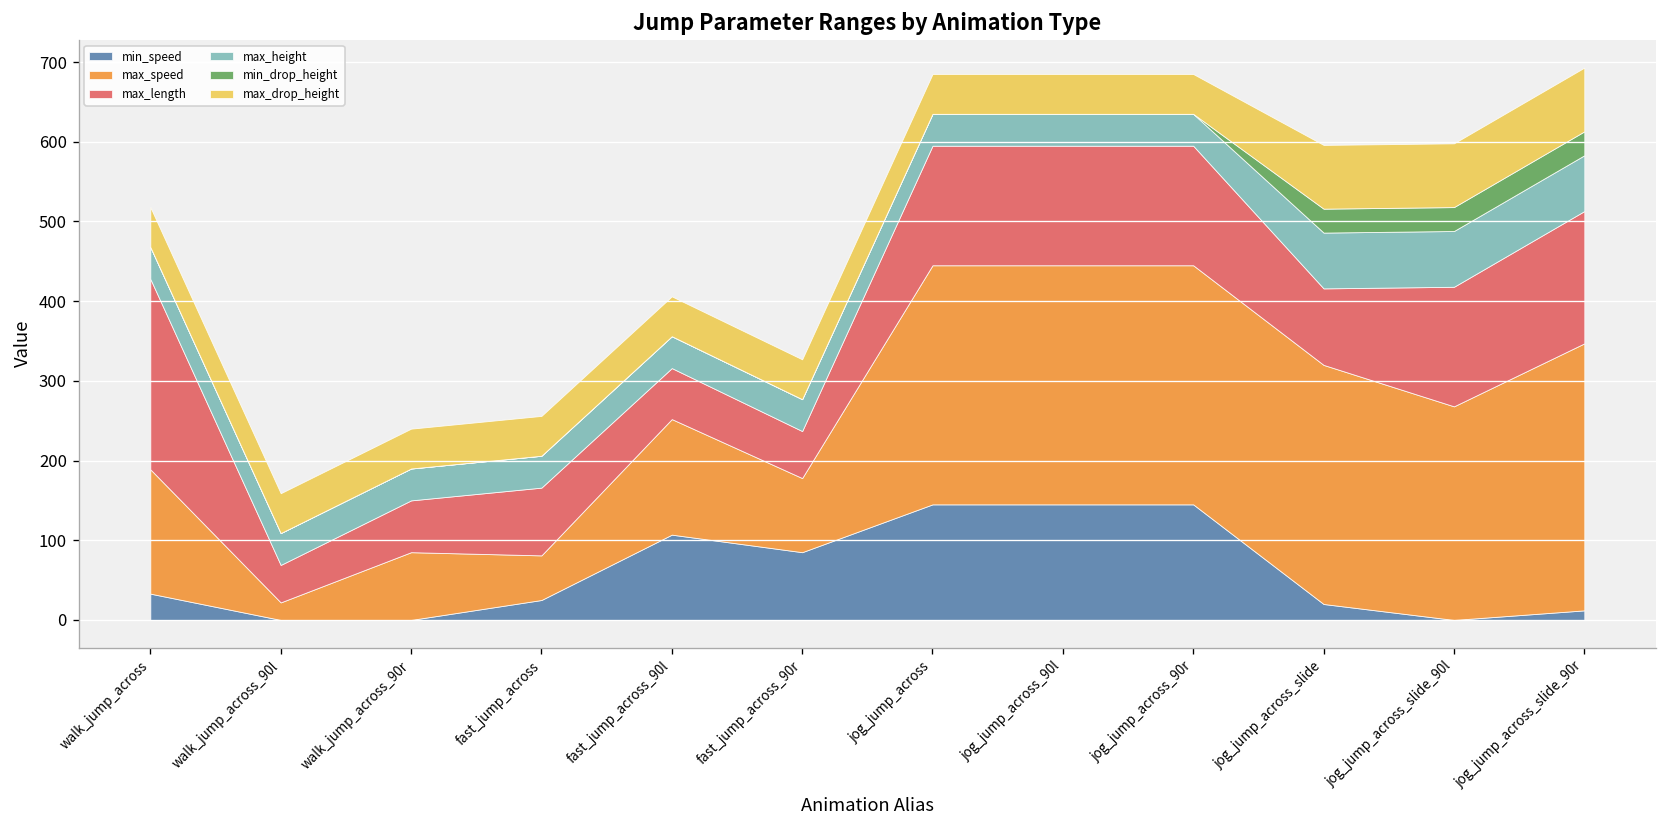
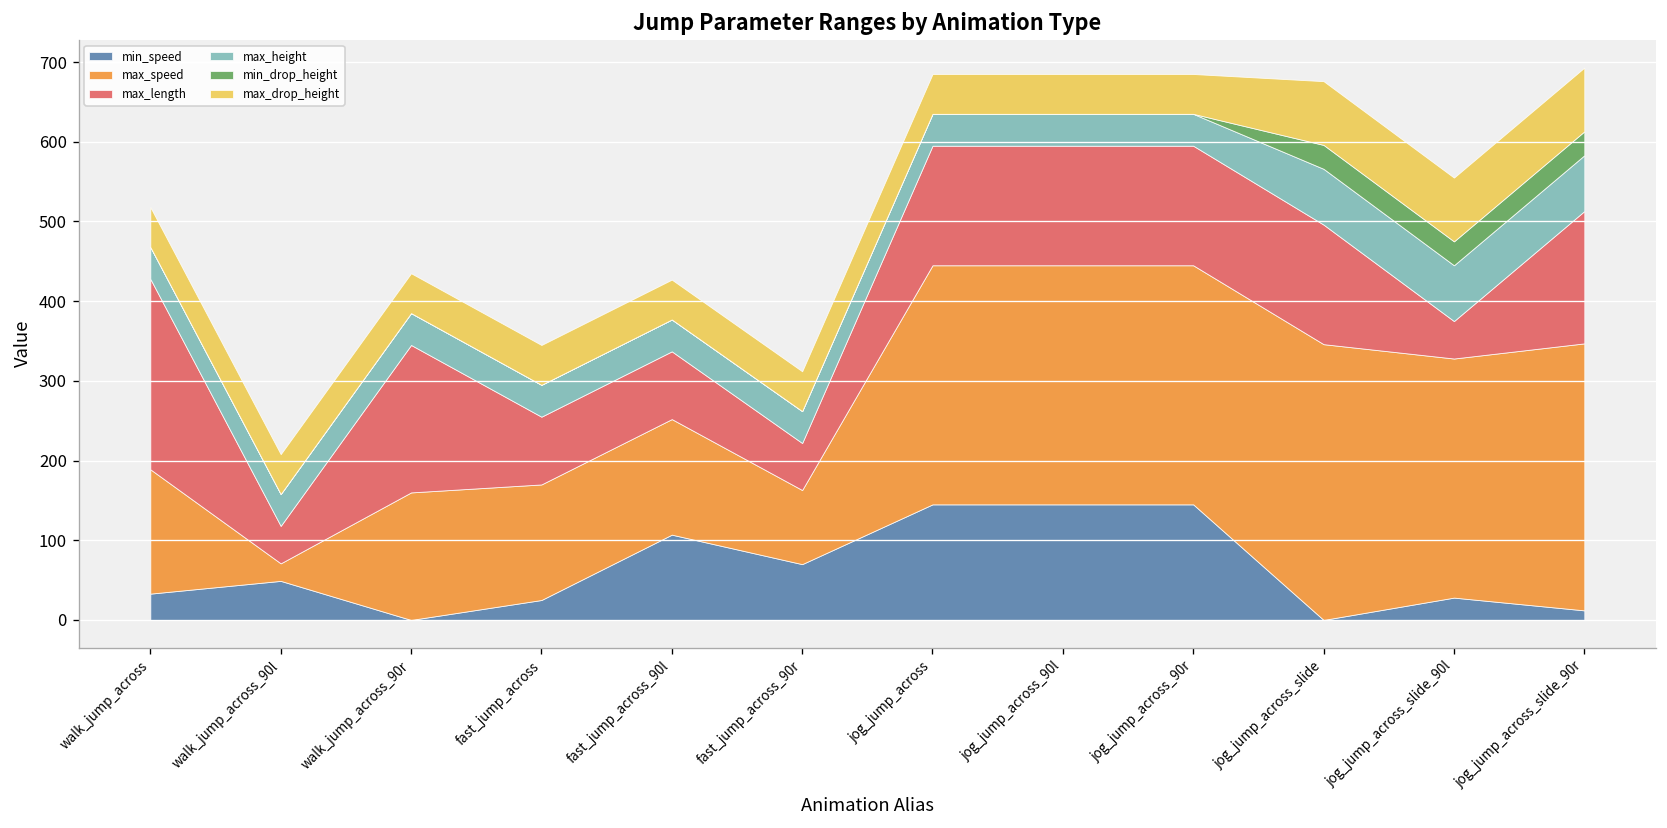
min_speed, walk_jump_across_90l: 0 -> 50
max_speed, walk_jump_across_90r: 90 -> 160
max_length, walk_jump_across_90r: 70 -> 190
max_speed, fast_jump_across: 60 -> 150
max_length, fast_jump_across_90l: 60 -> 90
min_speed, fast_jump_across_90r: 90 -> 70
min_speed, jog_jump_across_slide: 20 -> 0
max_speed, jog_jump_across_slide: 300 -> 350
max_length, jog_jump_across_slide: 100 -> 150
min_speed, jog_jump_across_slide_90l: 0 -> 30
max_speed, jog_jump_across_slide_90l: 270 -> 300
max_length, jog_jump_across_slide_90l: 150 -> 50
